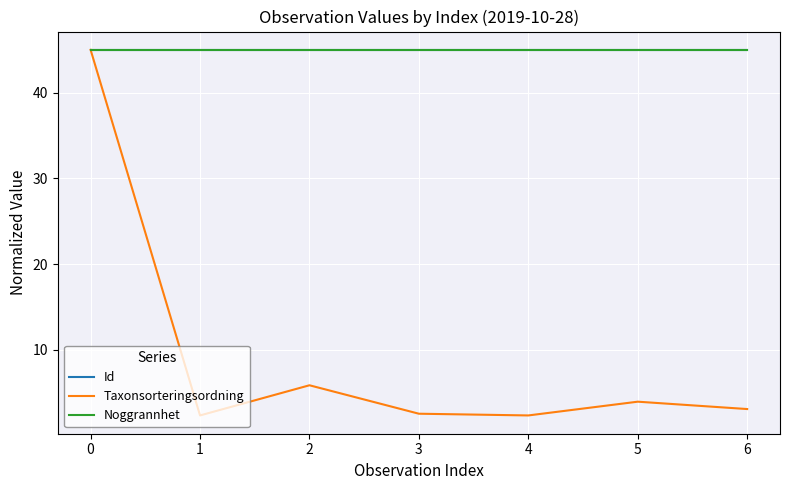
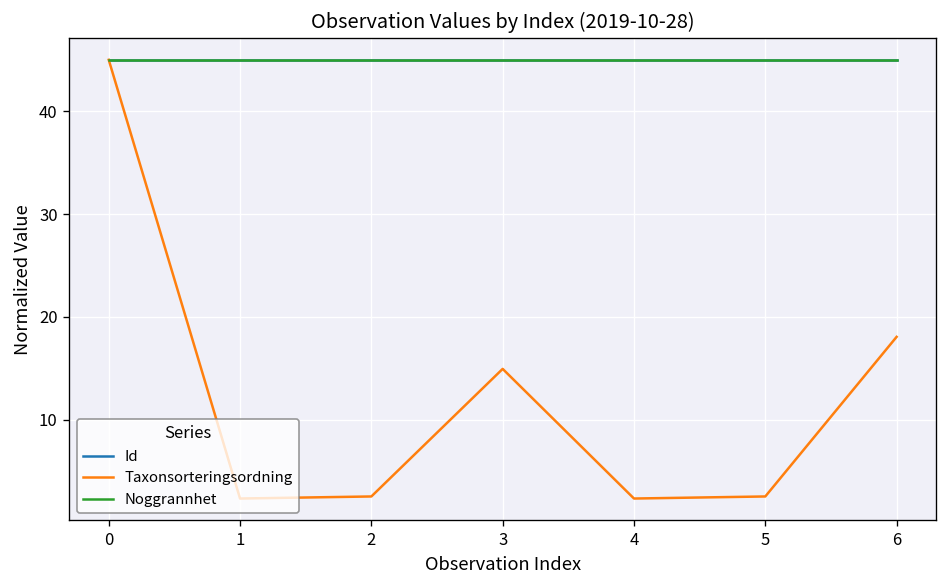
Taxonsorteringsordning, 2: 6 -> 3
Taxonsorteringsordning, 3: 3 -> 15
Taxonsorteringsordning, 5: 4 -> 3
Taxonsorteringsordning, 6: 3 -> 18
